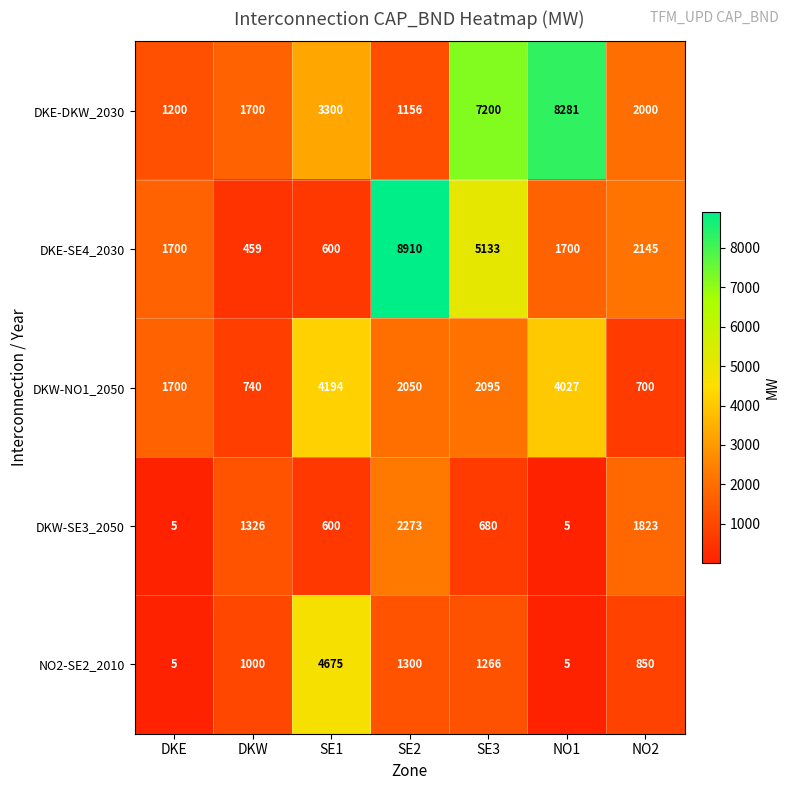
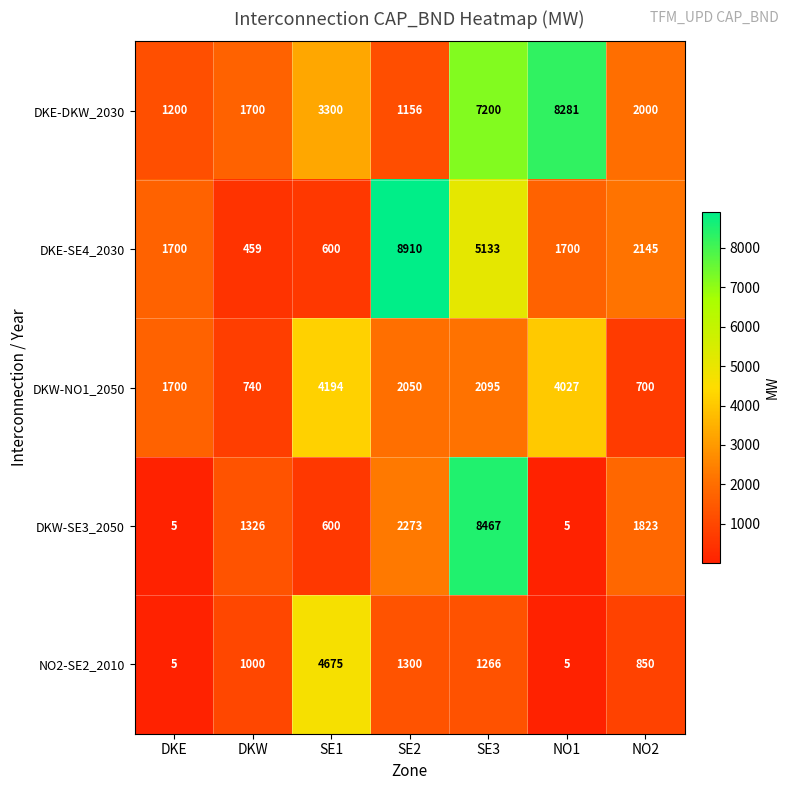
DKW-SE3_2050, SE3: 680 -> 8467
